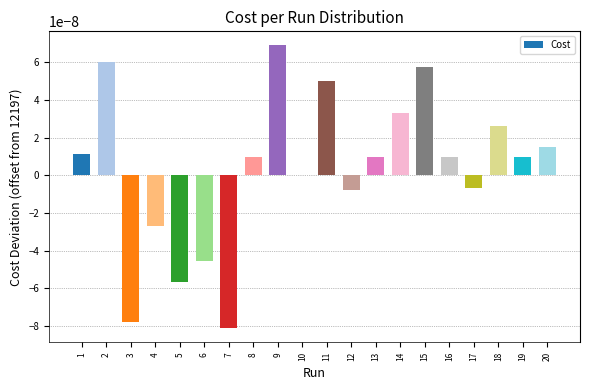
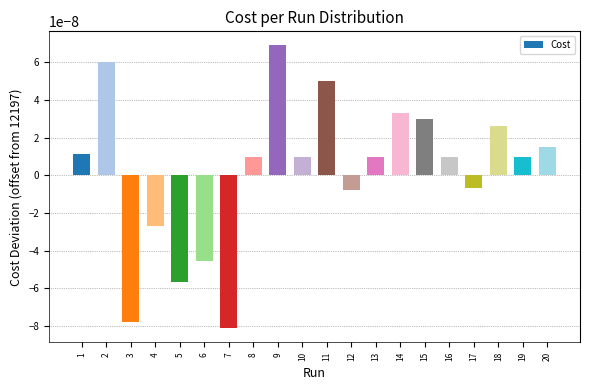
10: 0.000000000 -> 0.000000010
15: 0.000000057 -> 0.000000030
